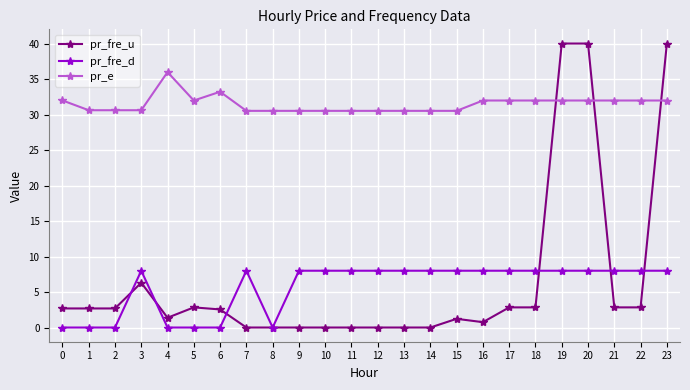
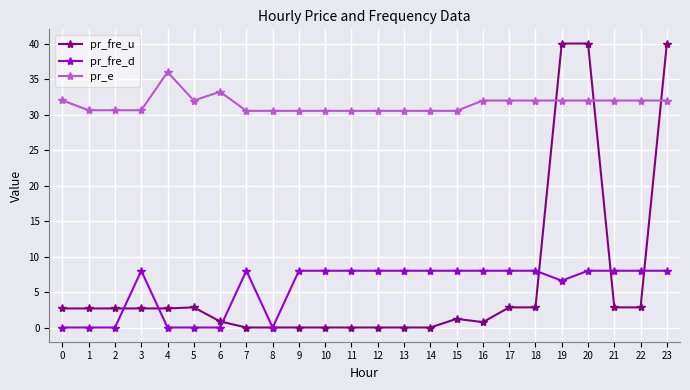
pr_fre_u, 3: 6 -> 3
pr_fre_u, 4: 1 -> 3
pr_fre_u, 6: 3 -> 1
pr_fre_d, 19: 8 -> 7
